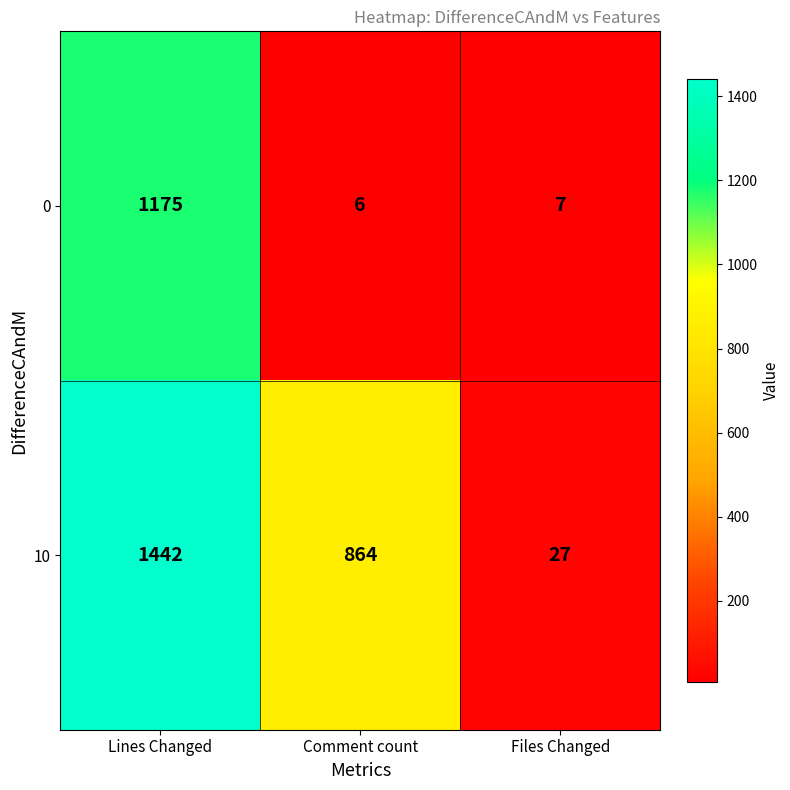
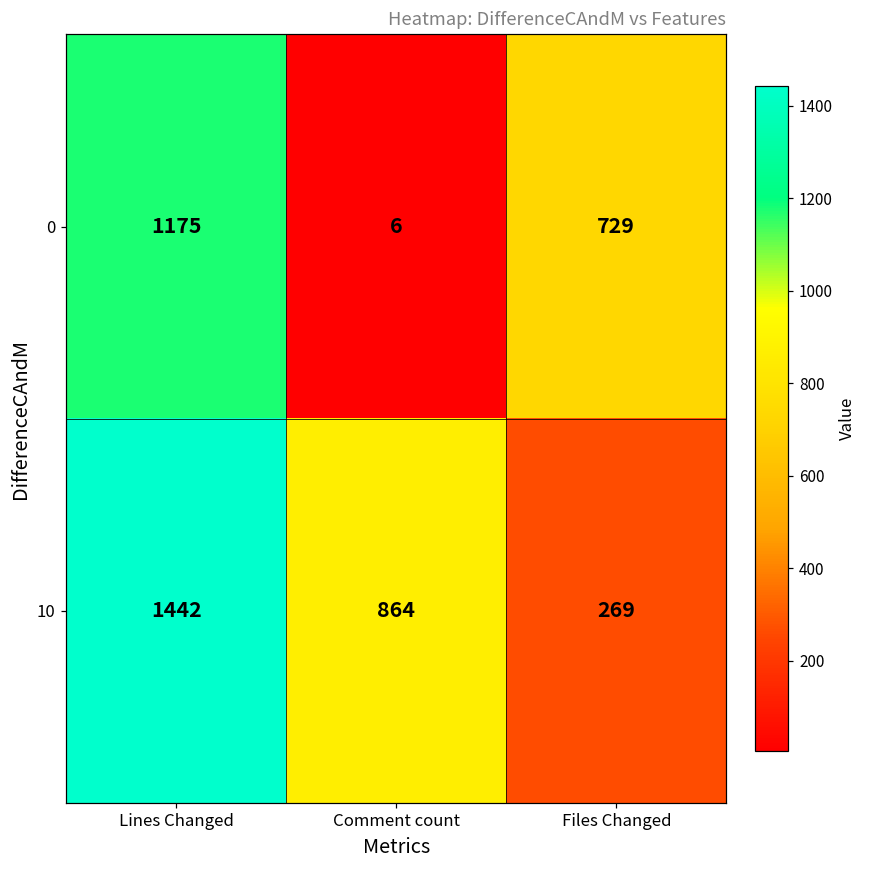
0, Files Changed: 7 -> 729
10, Files Changed: 27 -> 269
